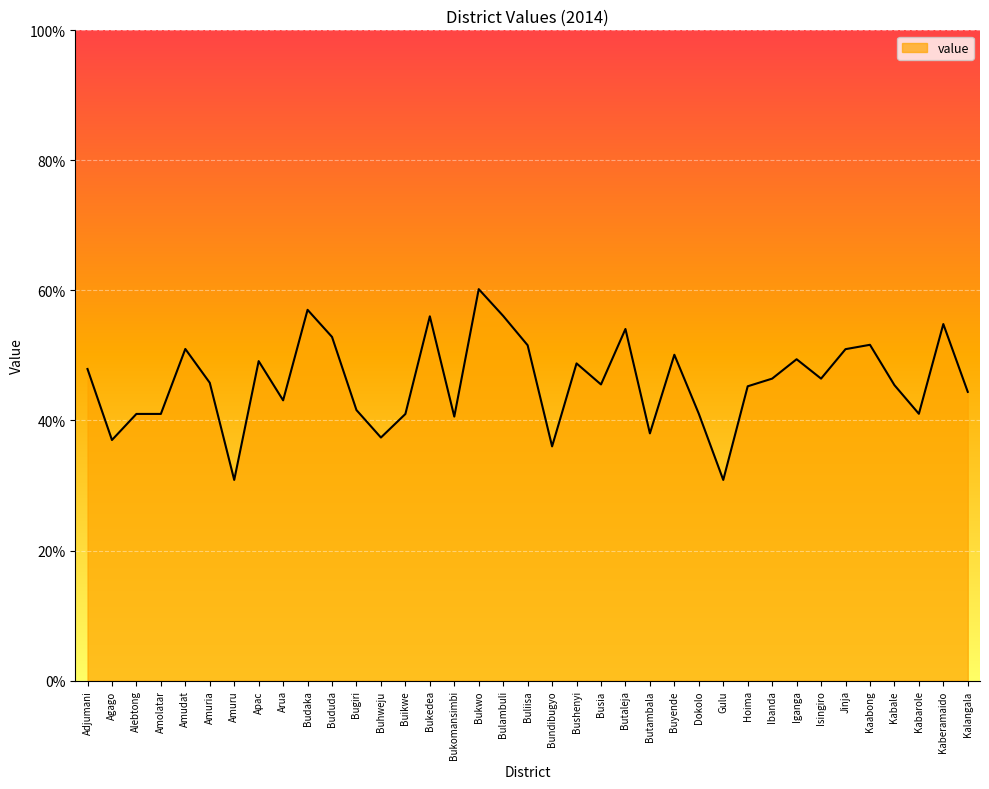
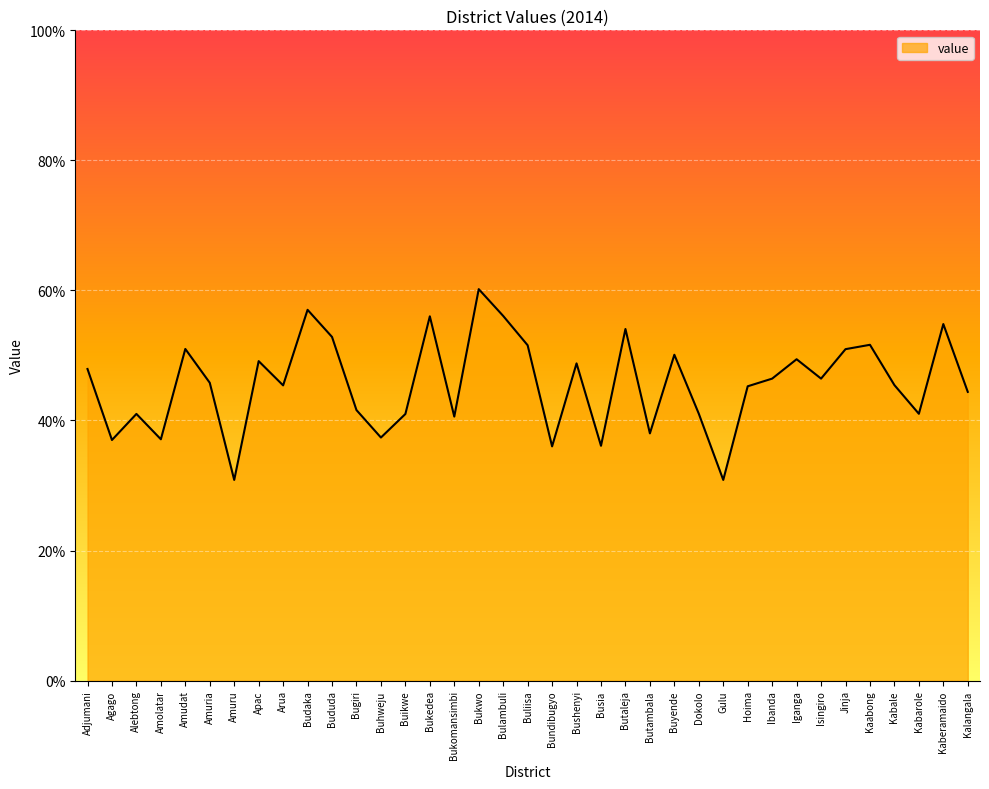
Amolatar: 41% -> 37%
Arua: 43% -> 45%
Busia: 46% -> 36%
